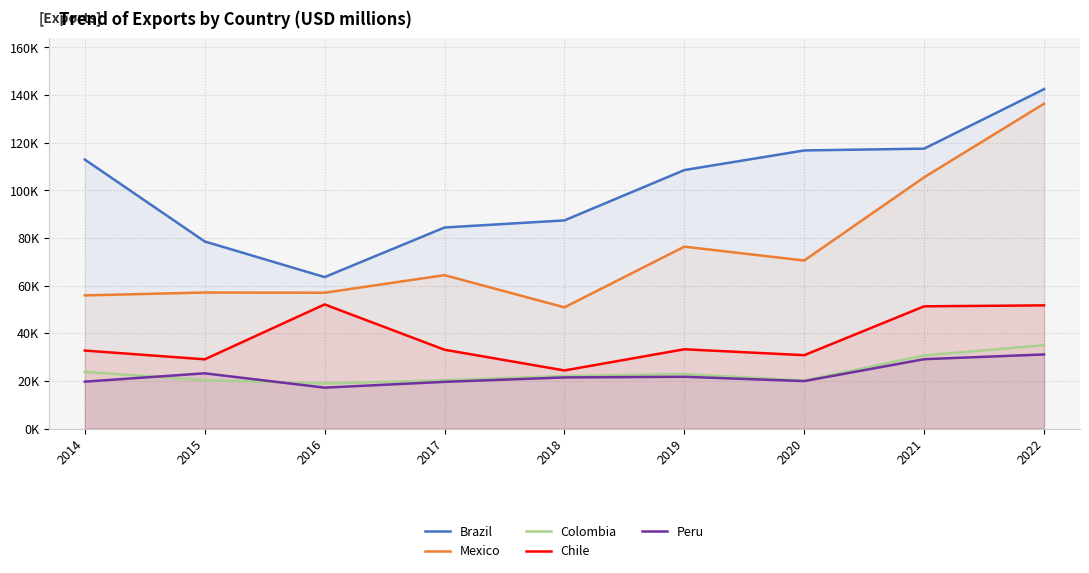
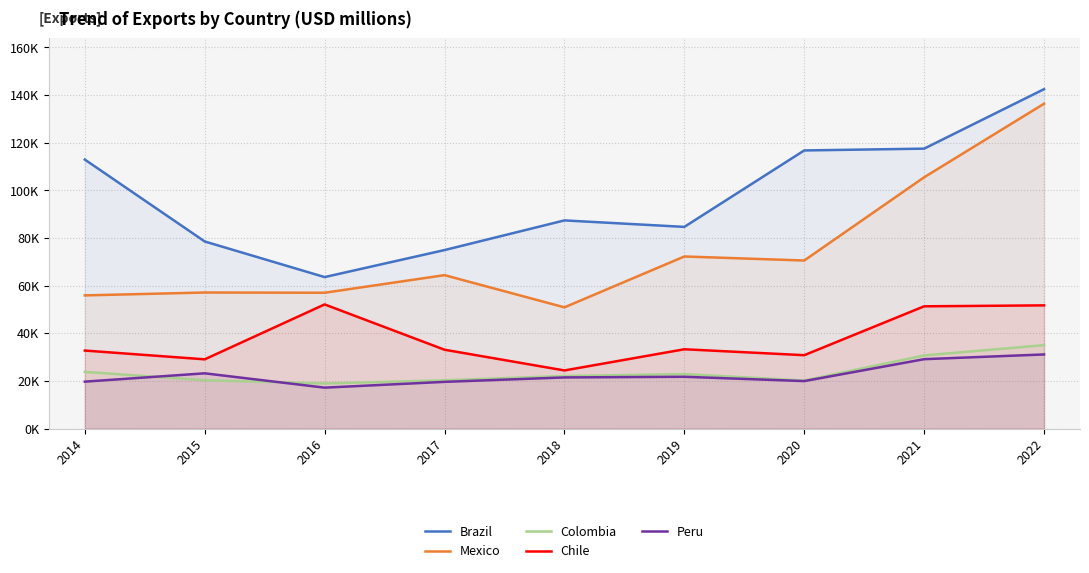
Brazil, 2017: 84000 -> 75000
Brazil, 2019: 109000 -> 85000
Mexico, 2019: 76000 -> 72000
